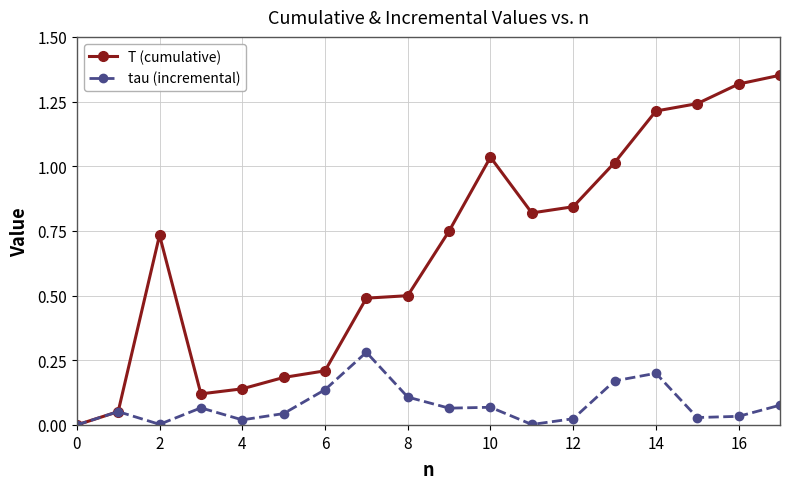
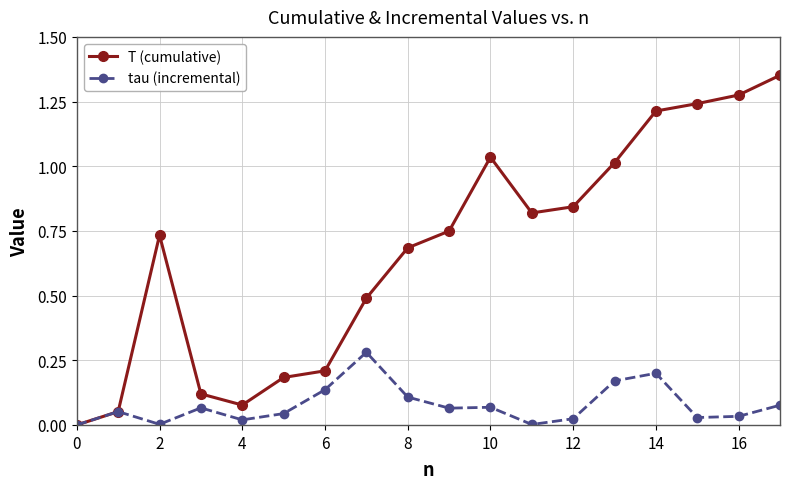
T (cumulative), 4: 0.14 -> 0.08
T (cumulative), 8: 0.50 -> 0.68
T (cumulative), 16: 1.32 -> 1.28
